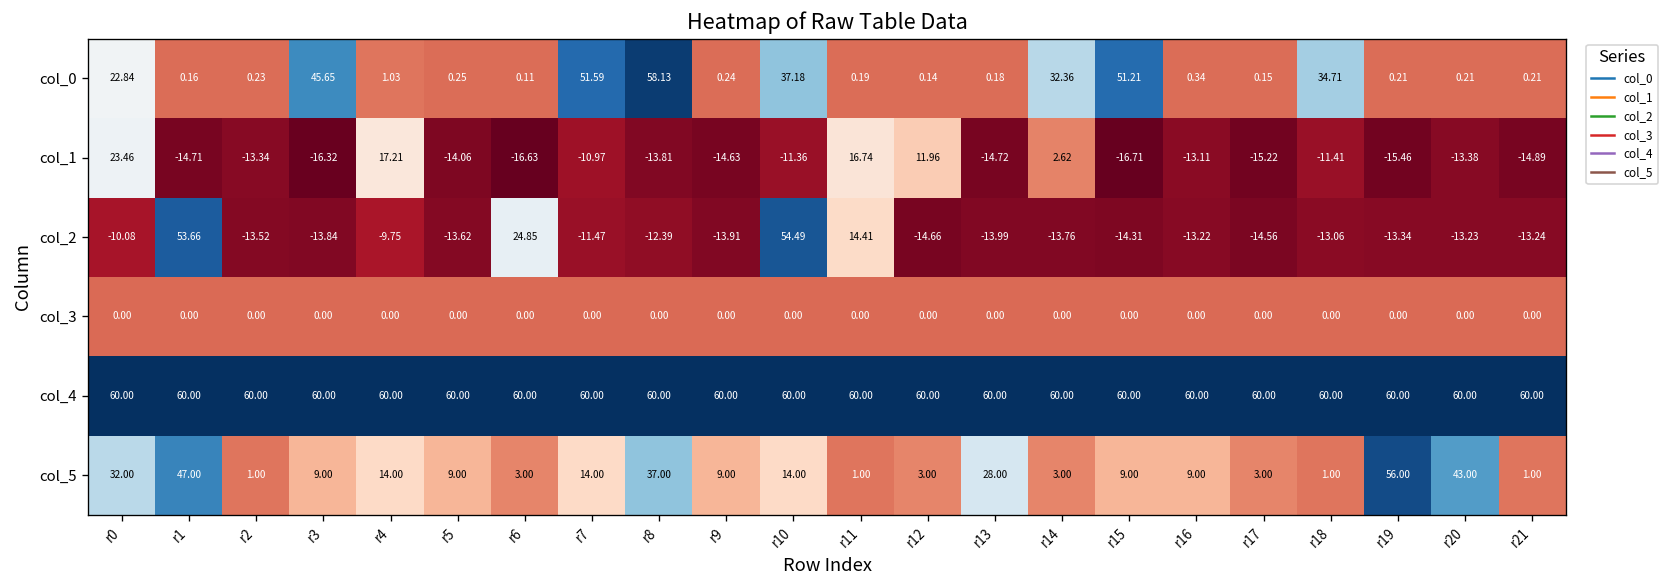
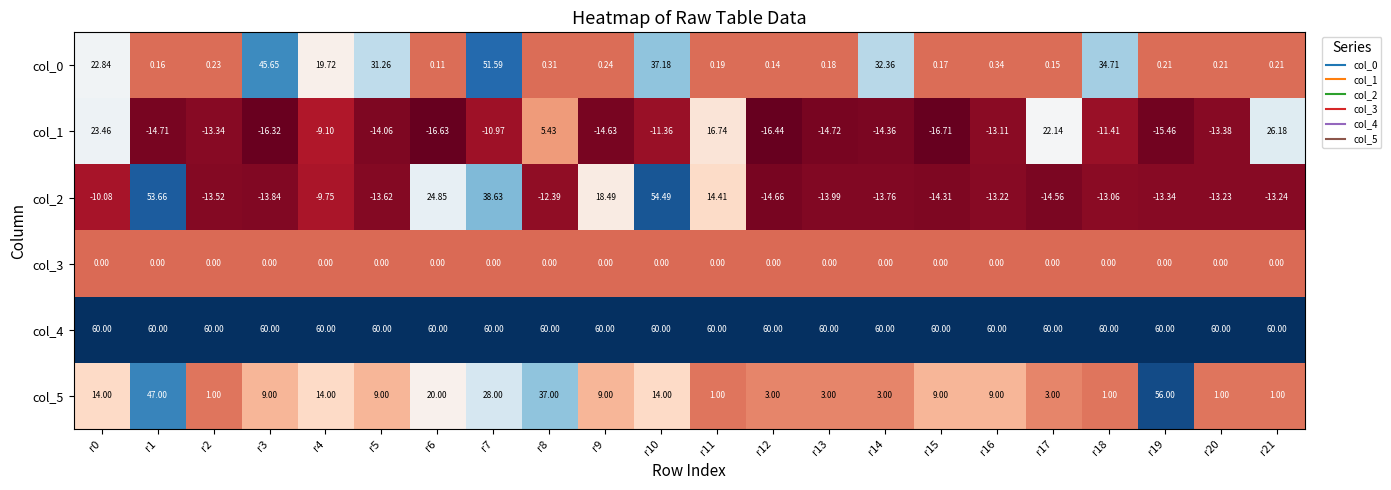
col_0, r4: 1.03 -> 19.72
col_0, r5: 0.25 -> 31.26
col_0, r8: 58.13 -> 0.31
col_0, r15: 51.21 -> 0.17
col_1, r4: 17.21 -> -9.10
col_1, r8: -13.81 -> 5.43
col_1, r12: 11.96 -> -16.44
col_1, r14: 2.62 -> -14.36
col_1, r17: -15.22 -> 22.14
col_1, r21: -14.89 -> 26.18
col_2, r7: -11.47 -> 38.63
col_2, r9: -13.91 -> 18.49
col_5, r0: 32.00 -> 14.00
col_5, r6: 3.00 -> 20.00
col_5, r7: 14.00 -> 28.00
col_5, r13: 28.00 -> 3.00
col_5, r20: 43.00 -> 1.00
